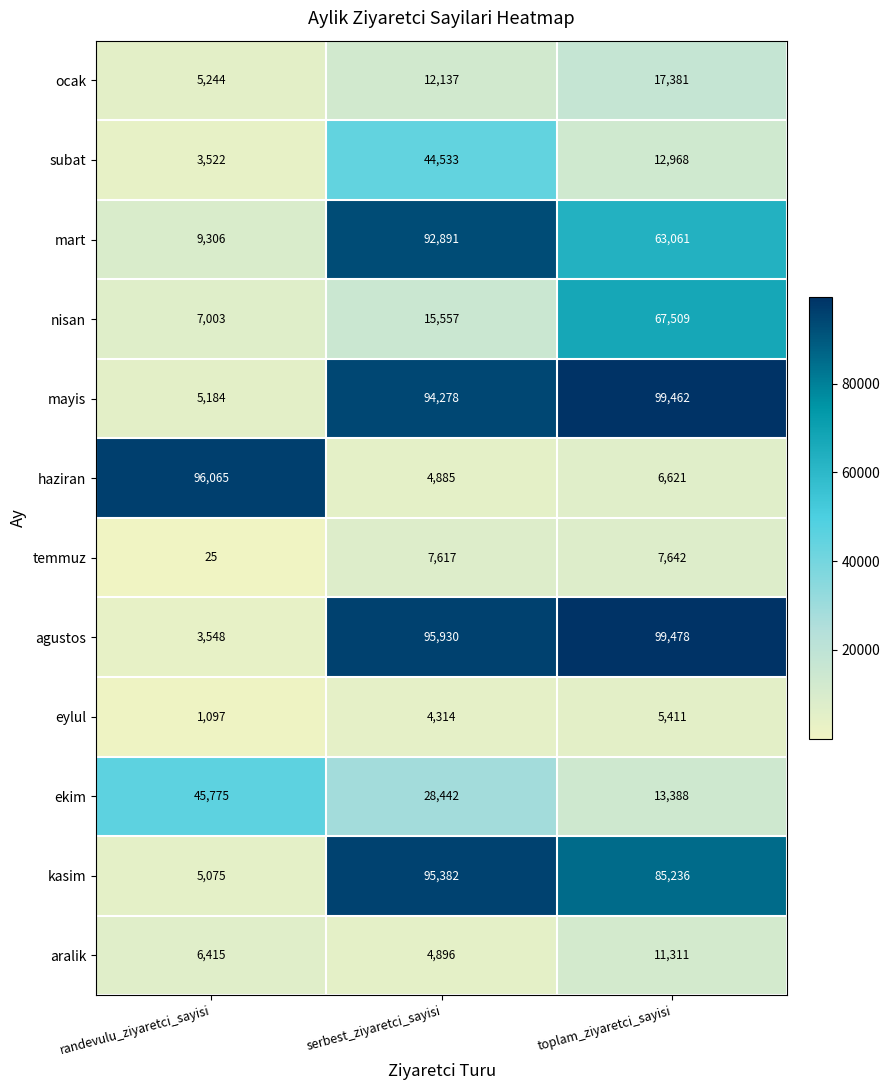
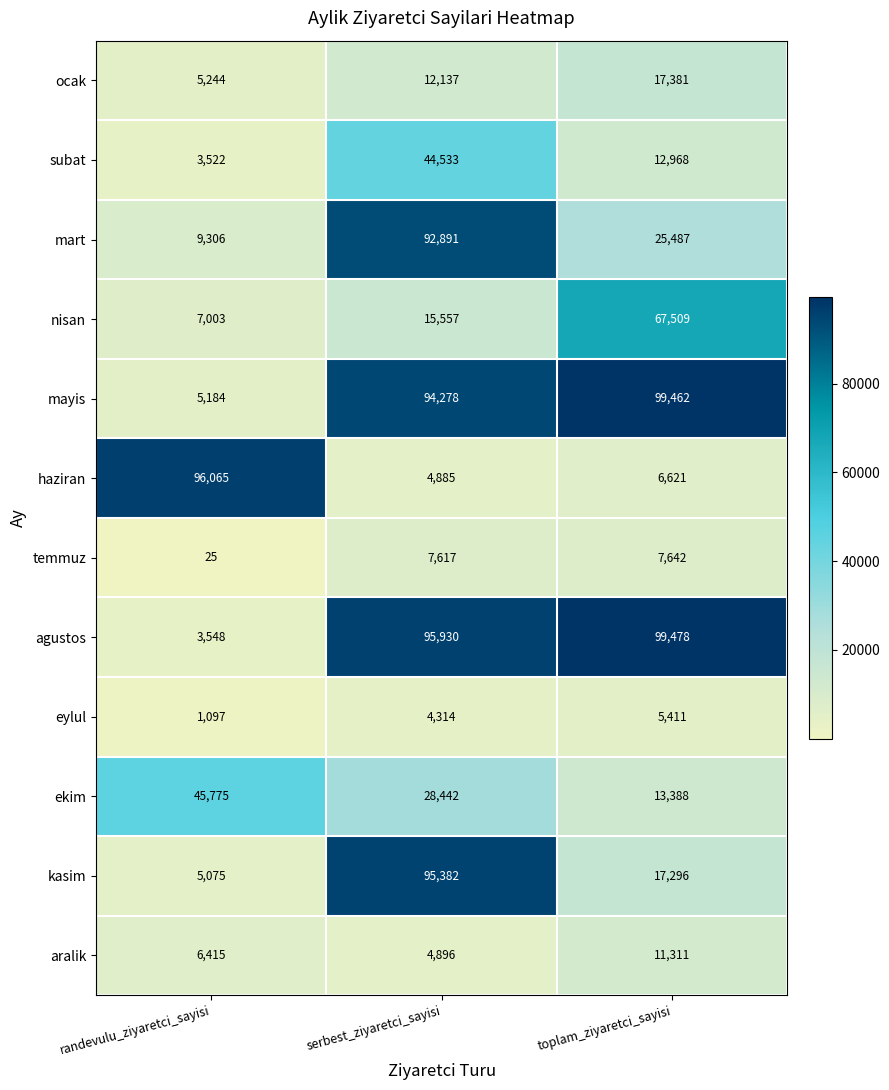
mart, toplam_ziyaretci_sayisi: 63,061 -> 25,487
kasim, toplam_ziyaretci_sayisi: 85,236 -> 17,296
